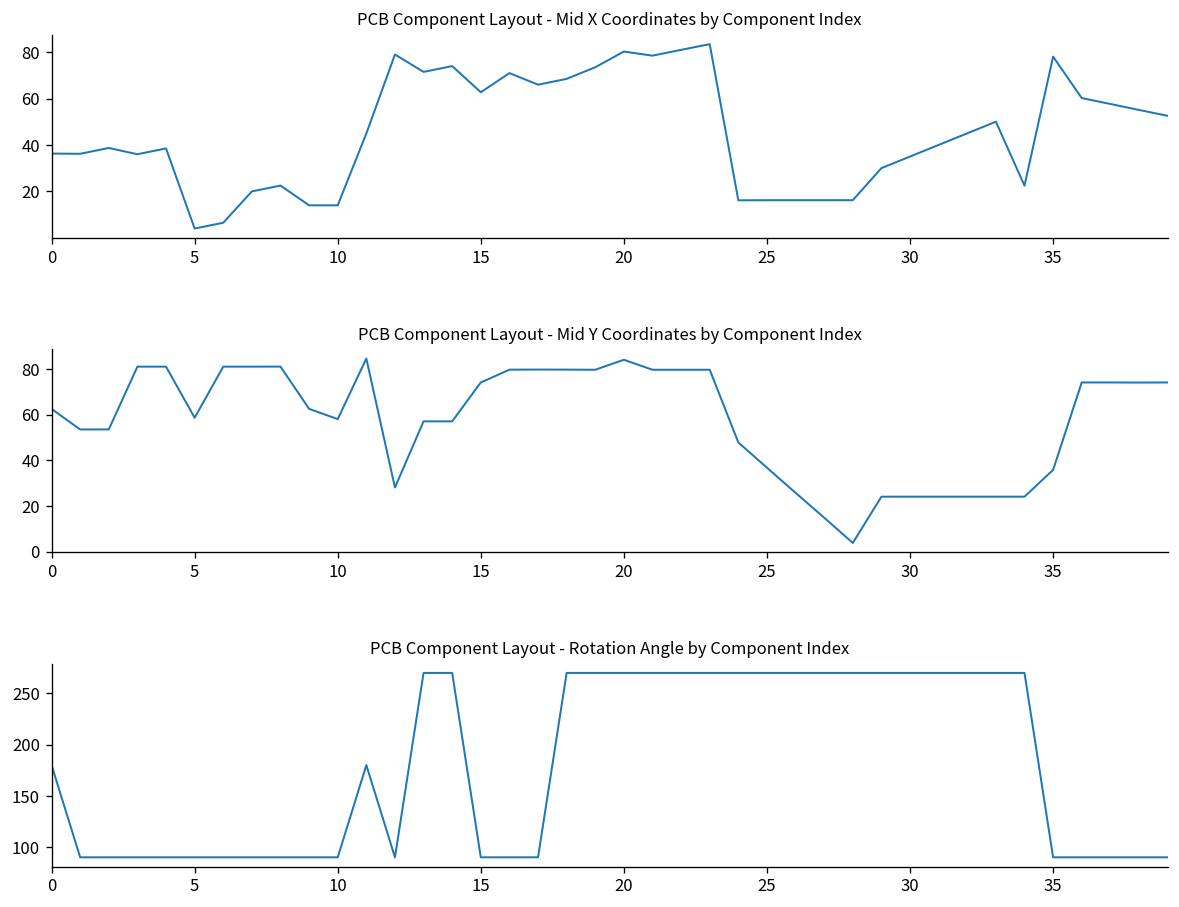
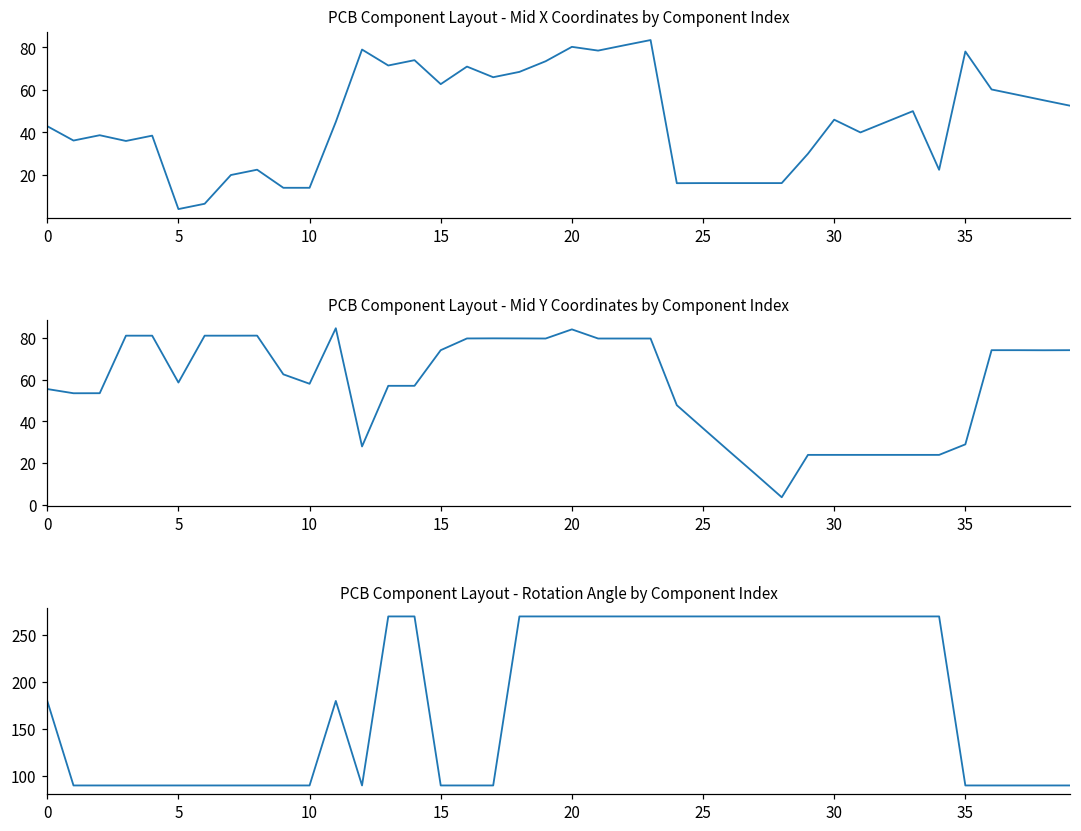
PCB Component Layout - Mid X Coordinates by Component Index, 0: 36 -> 43
PCB Component Layout - Mid X Coordinates by Component Index, 30: 35 -> 46
PCB Component Layout - Mid Y Coordinates by Component Index, 0: 62 -> 55
PCB Component Layout - Mid Y Coordinates by Component Index, 35: 36 -> 29
